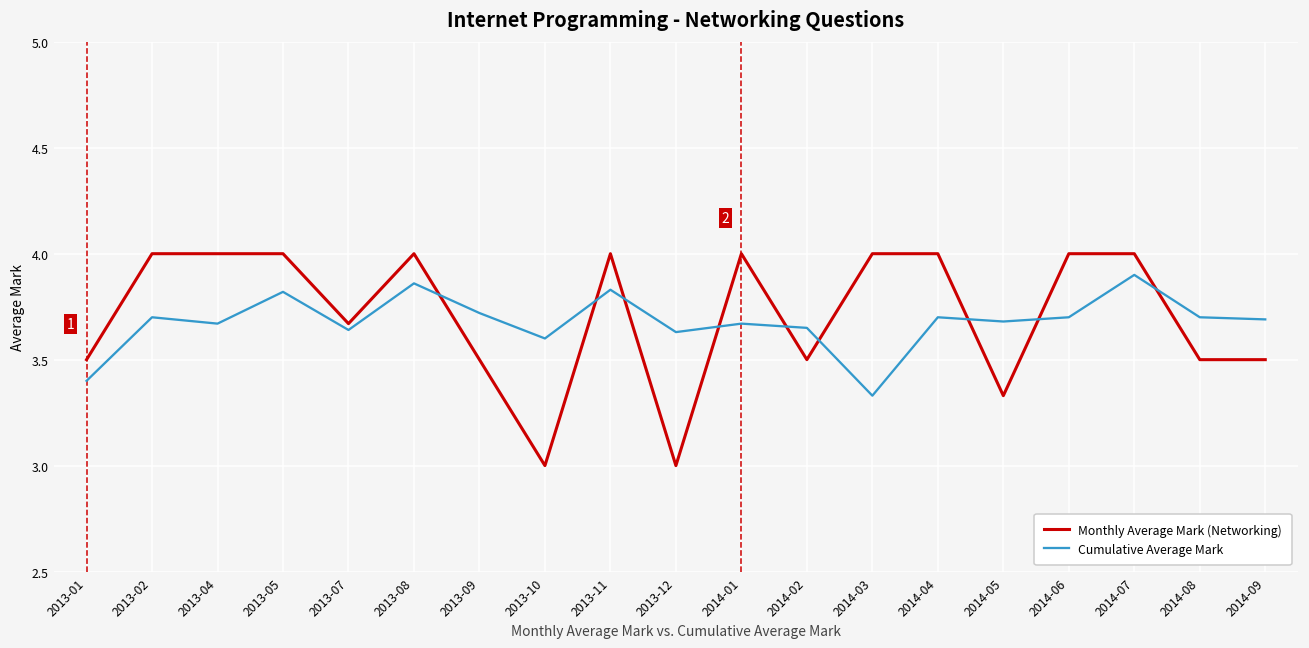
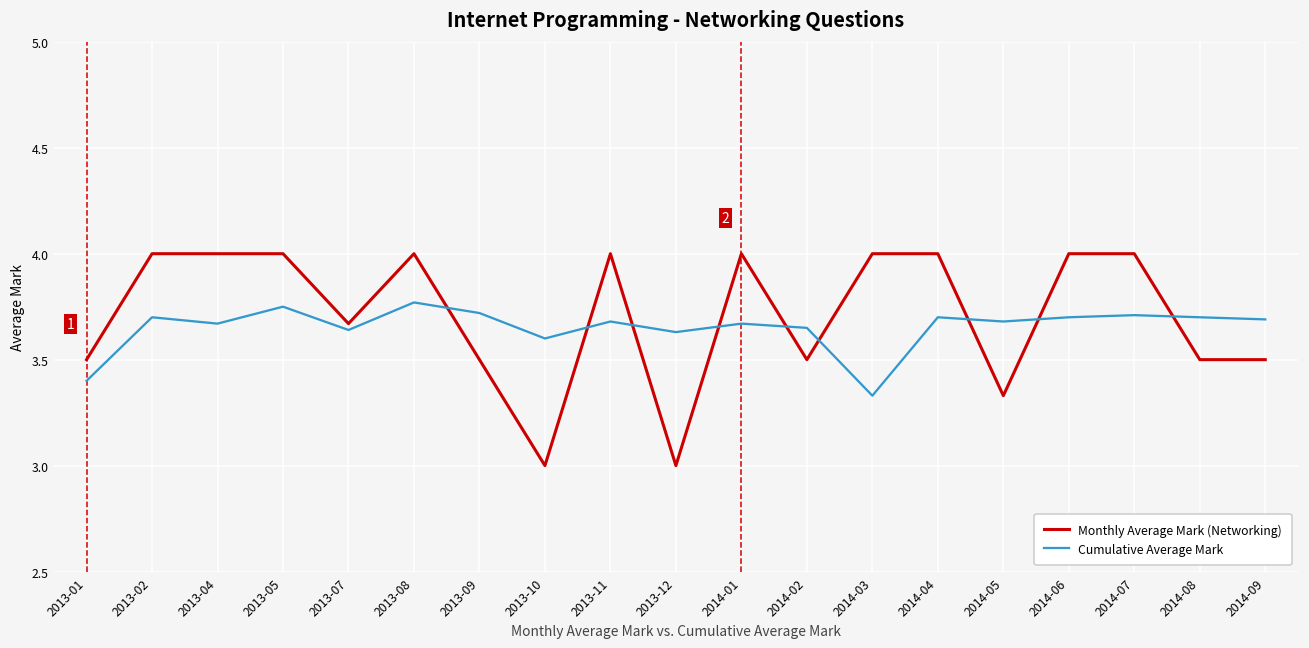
Cumulative Average Mark, 2013-05: 3.82 -> 3.75
Cumulative Average Mark, 2013-08: 3.86 -> 3.77
Cumulative Average Mark, 2013-11: 3.83 -> 3.68
Cumulative Average Mark, 2014-07: 3.90 -> 3.71
